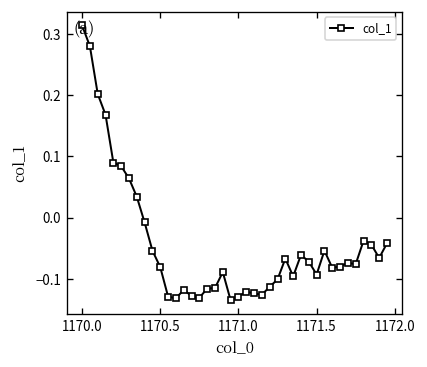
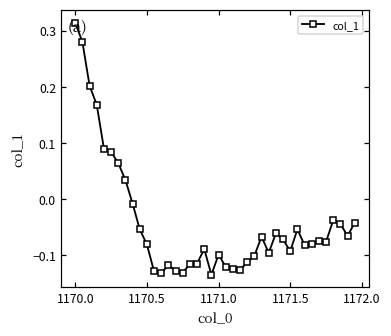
1171.0: -0.13 -> -0.10
